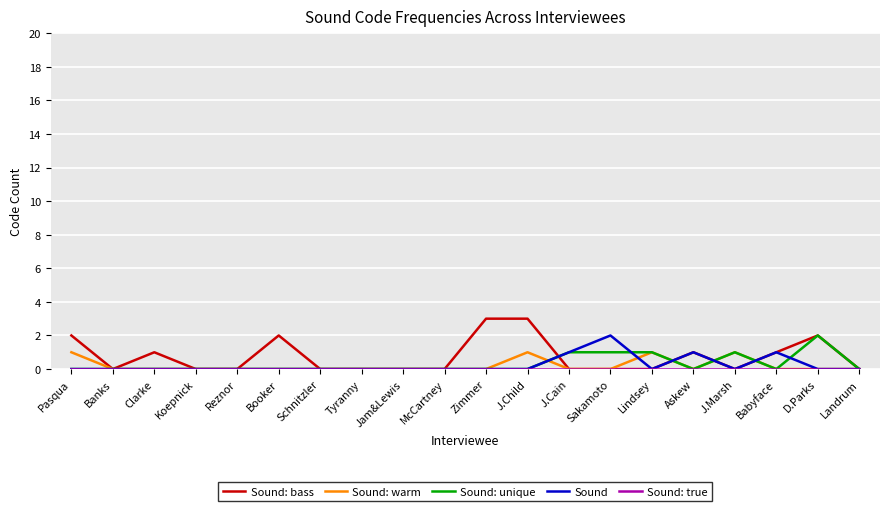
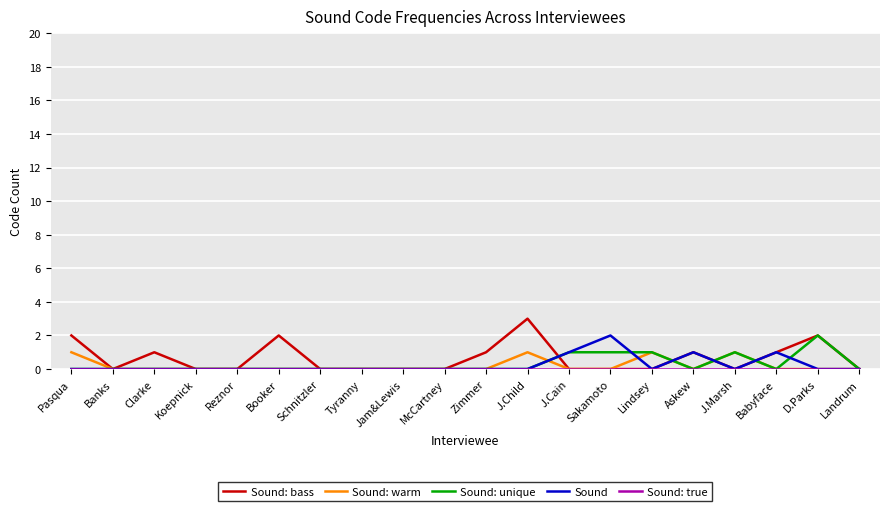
Sound: bass, Zimmer: 3 -> 1
